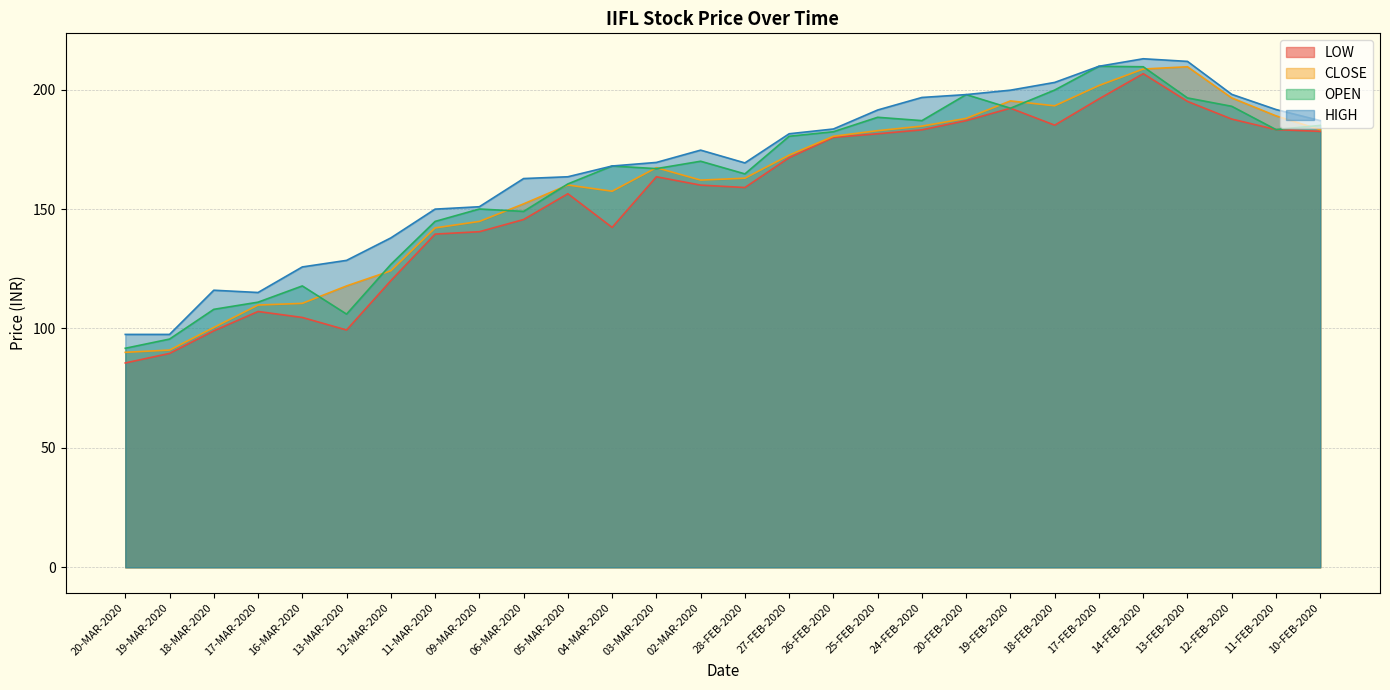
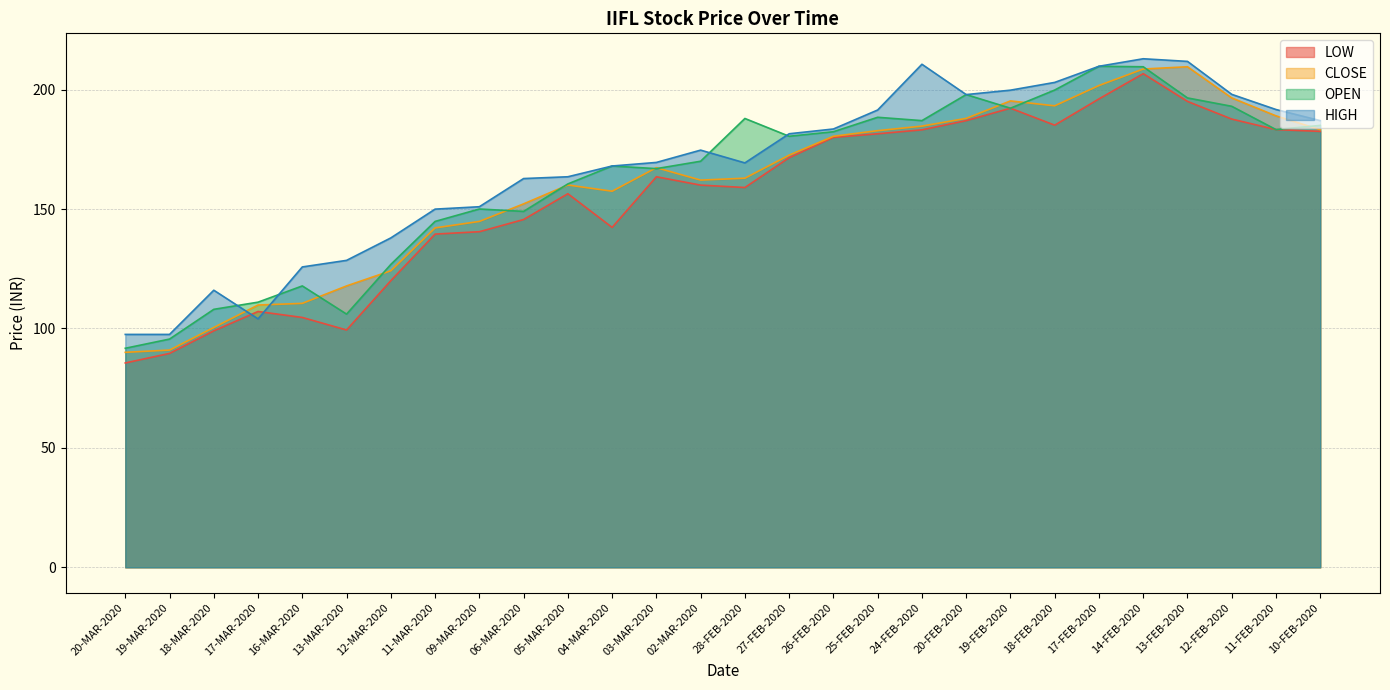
HIGH, 17-MAR-2020: 115 -> 104
OPEN, 28-FEB-2020: 165 -> 188
HIGH, 24-FEB-2020: 197 -> 211
